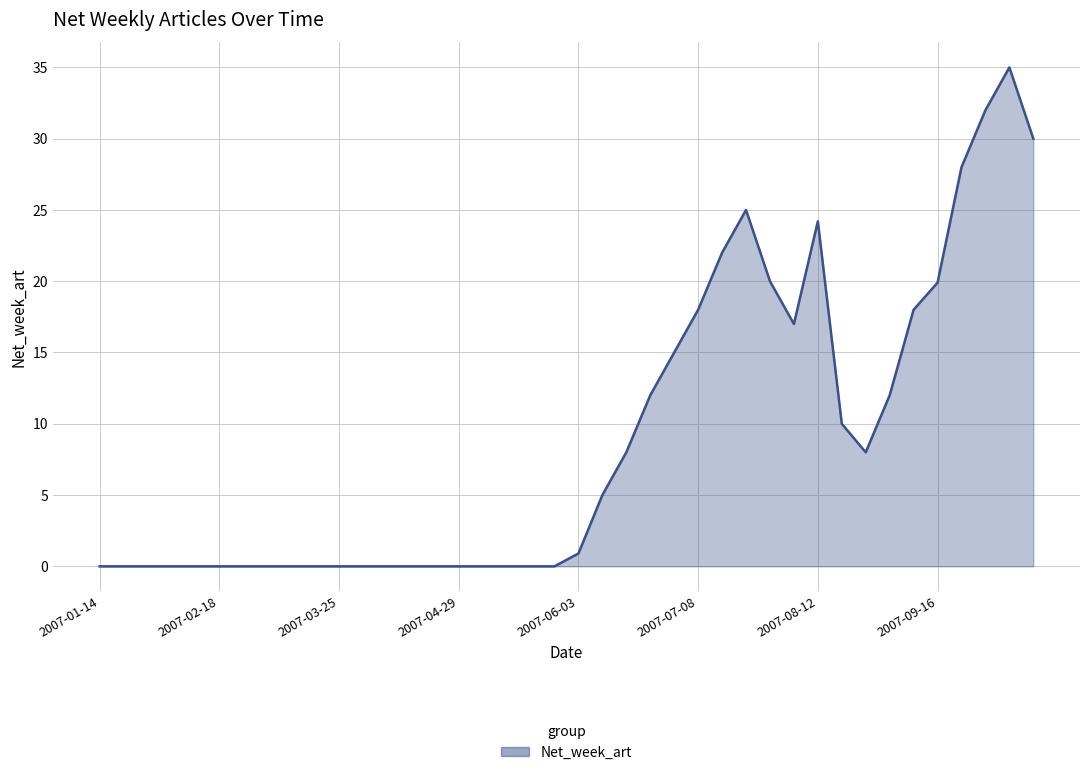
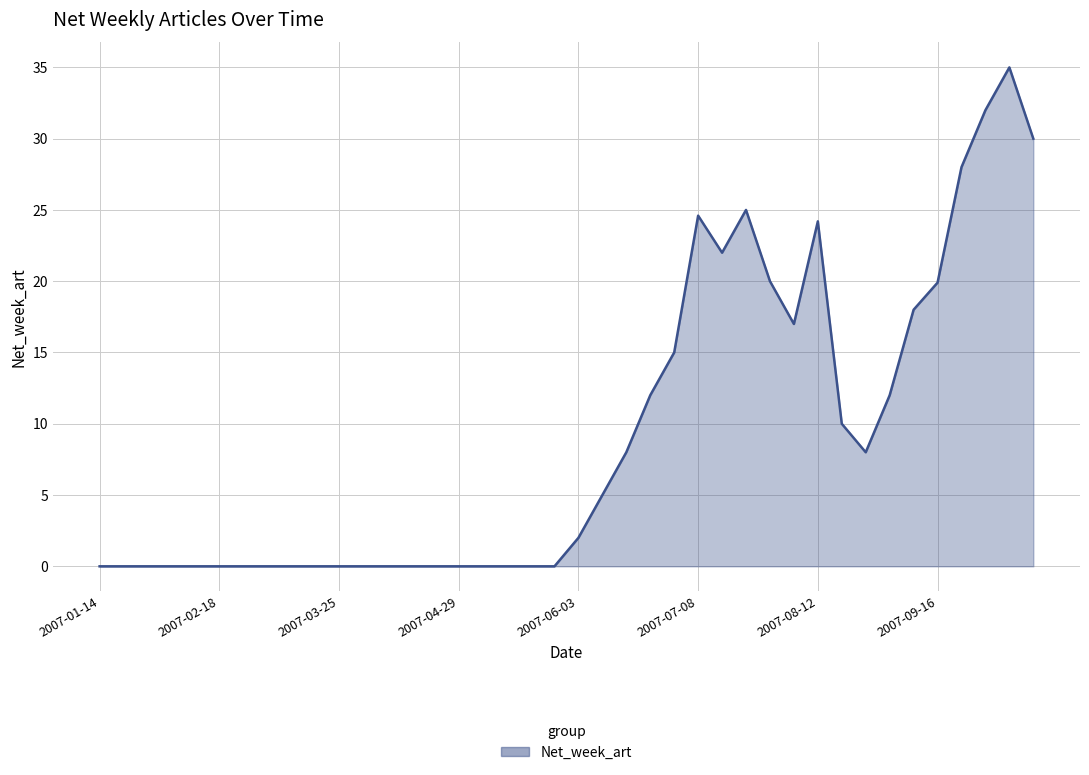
2007-06-03: 0.9 -> 2.0
2007-07-08: 18.0 -> 24.6
